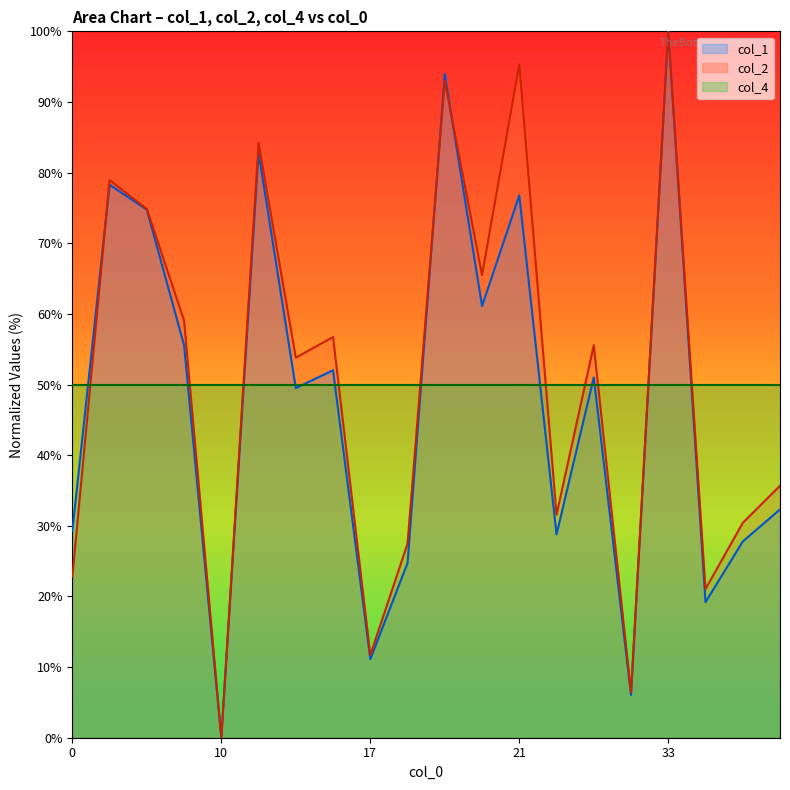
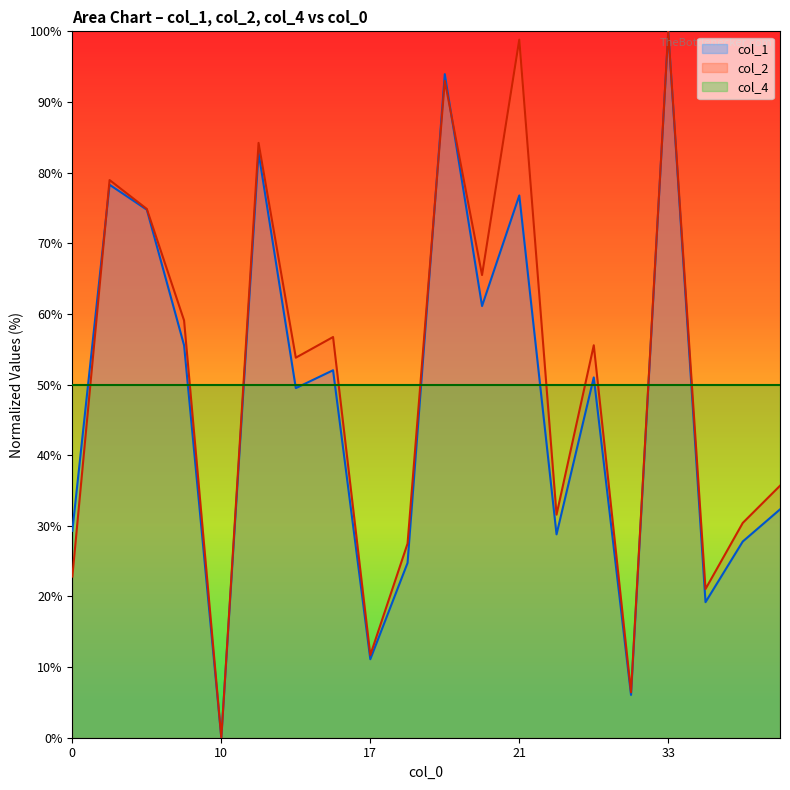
col_2, 21: 95% -> 99%
